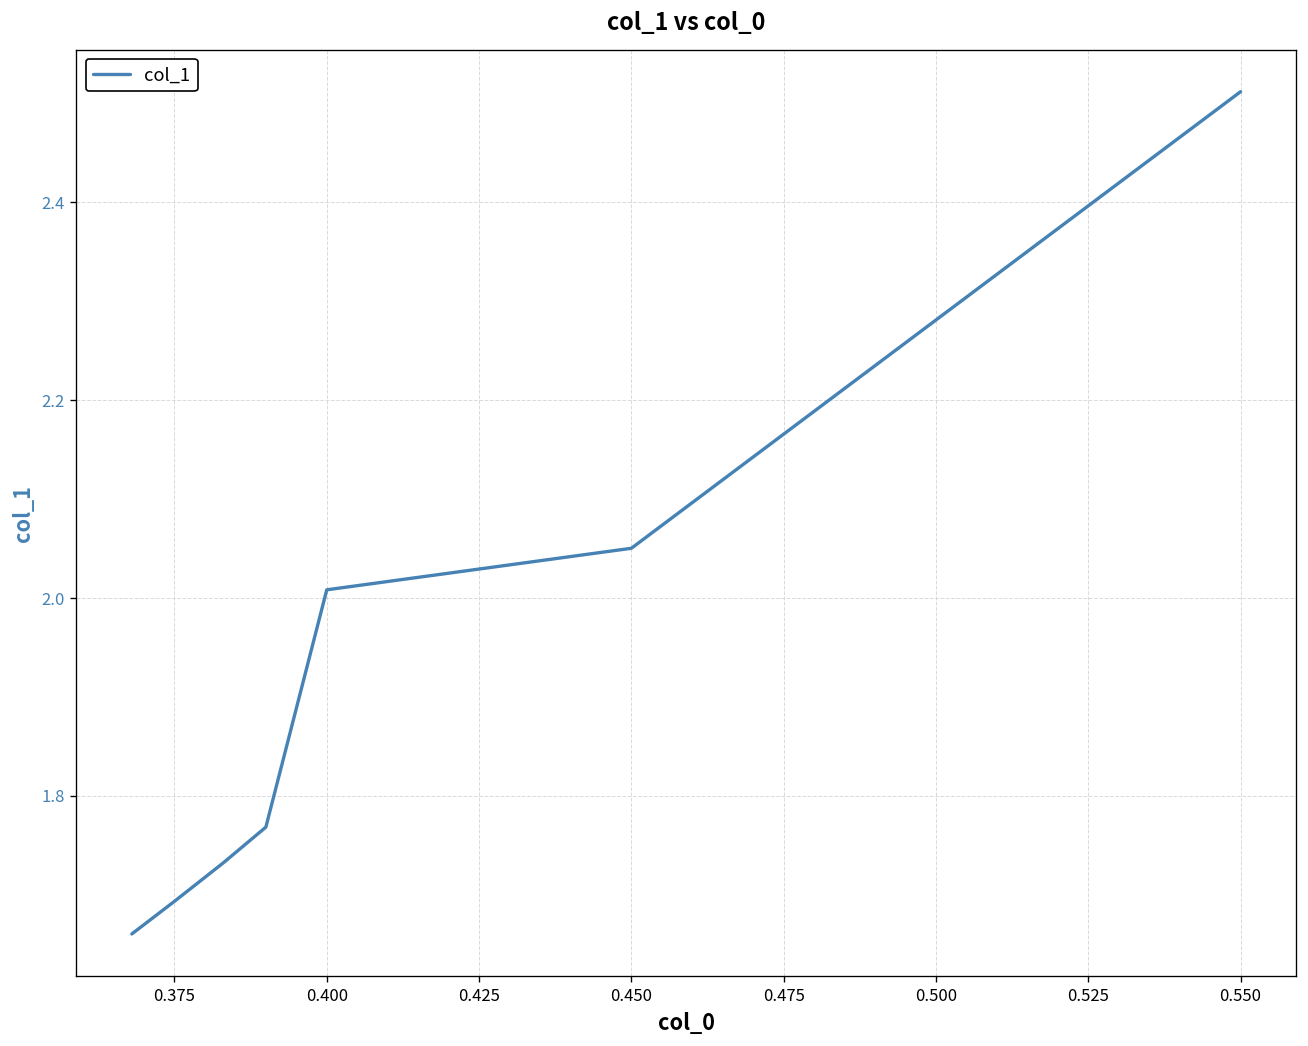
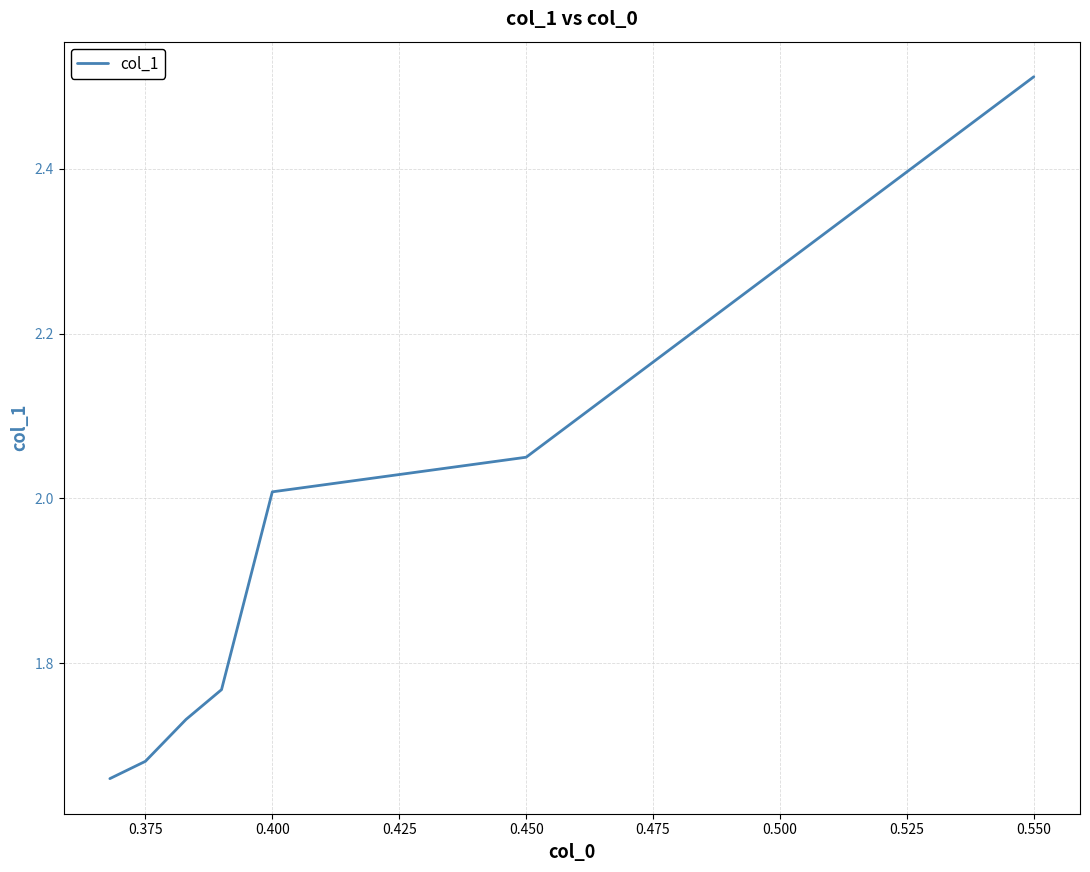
0.375: 1.69 -> 1.68
